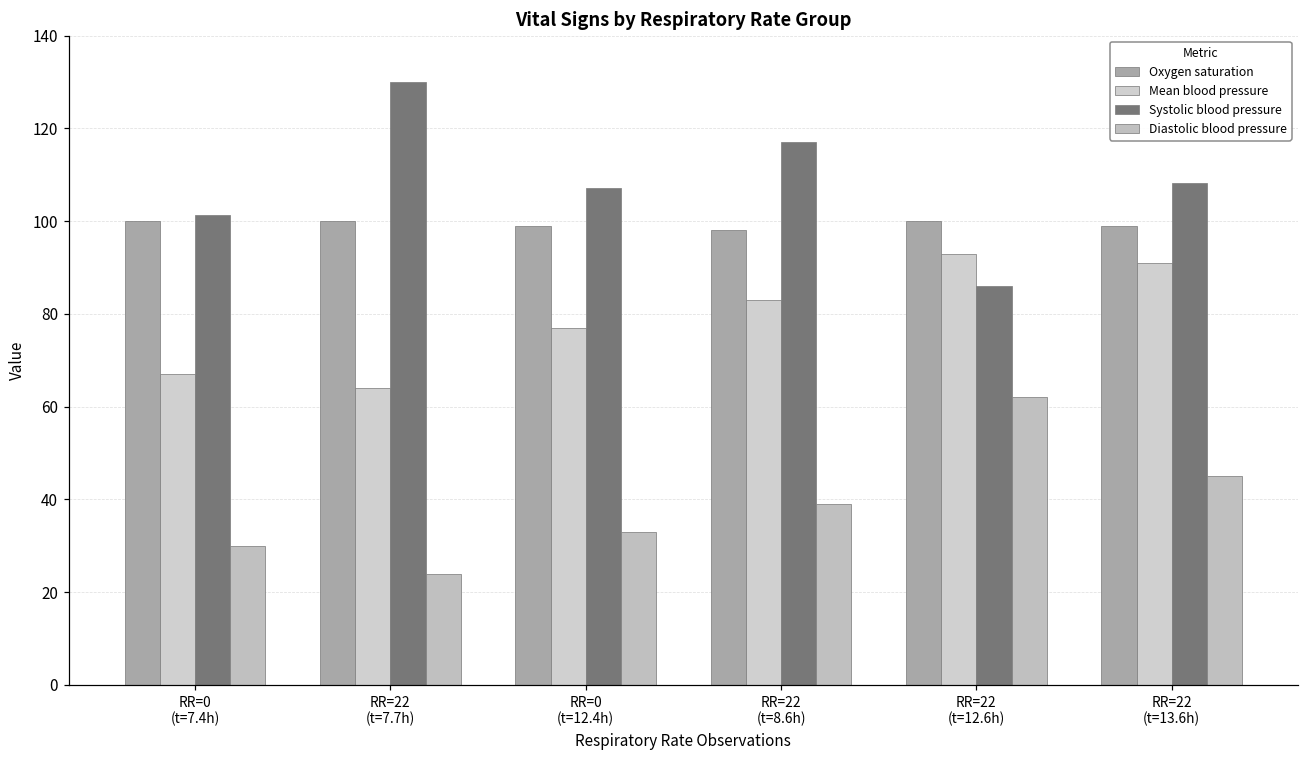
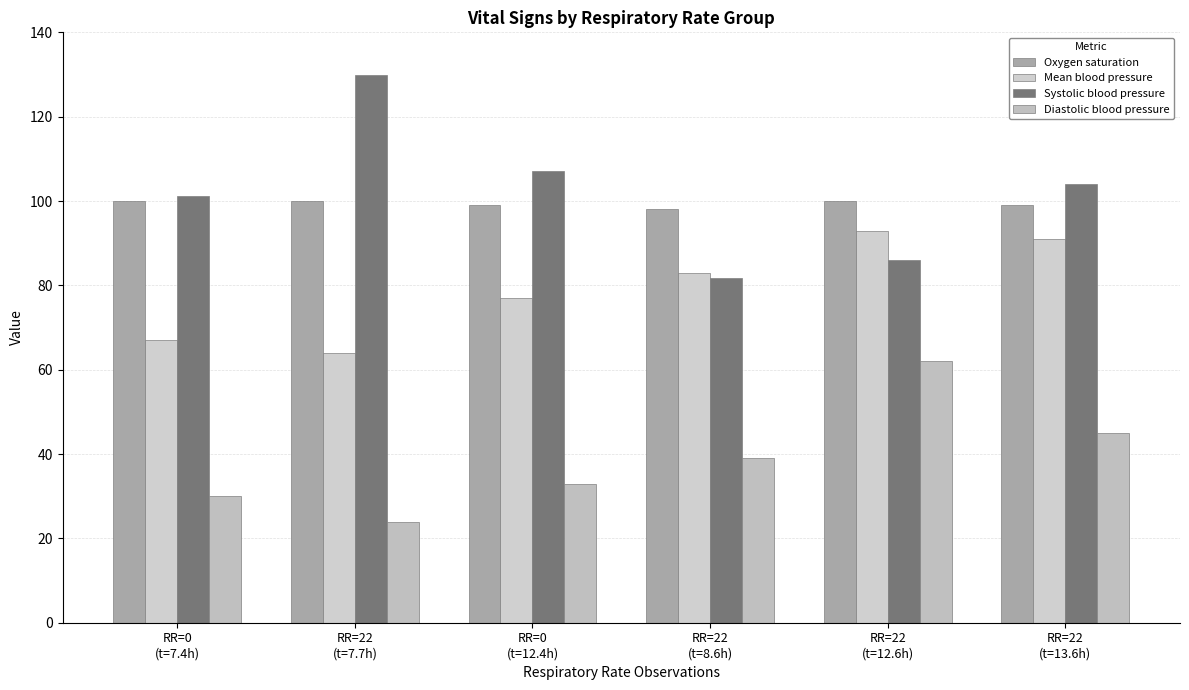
Systolic blood pressure, RR=22 (t=8.6h): 117 -> 82
Systolic blood pressure, RR=22 (t=13.6h): 108 -> 104
